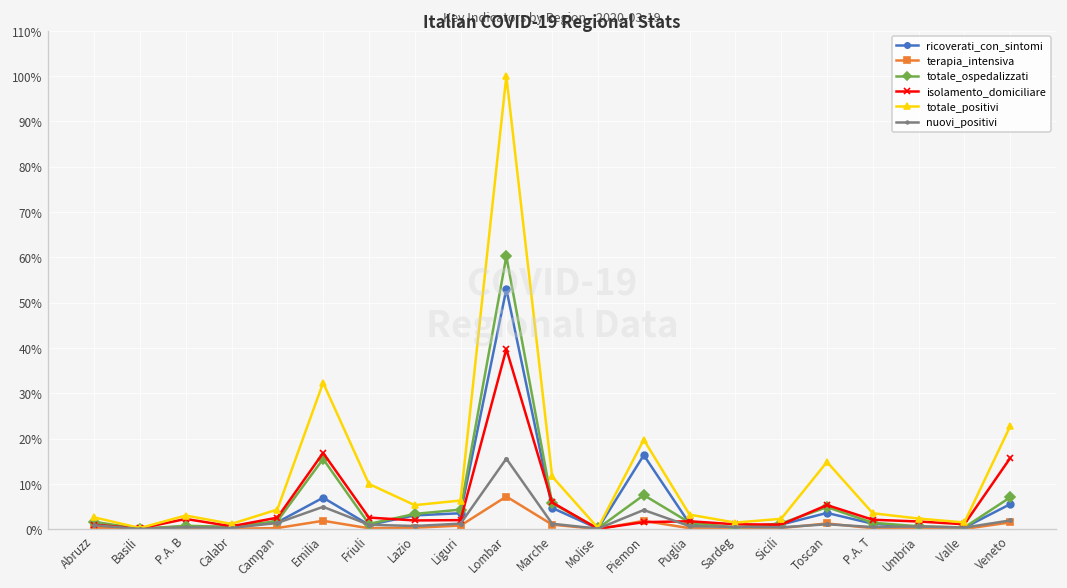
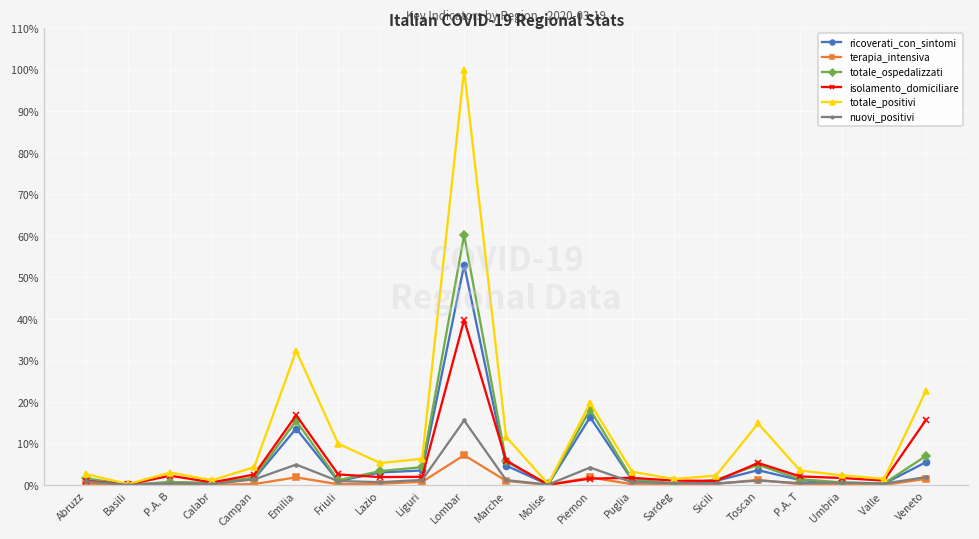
ricoverati_con_sintomi, Emilia: 7% -> 14%
totale_ospedalizzati, Piemon: 8% -> 18%
